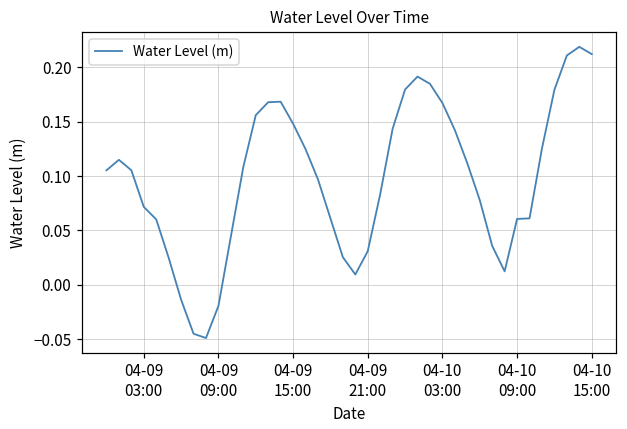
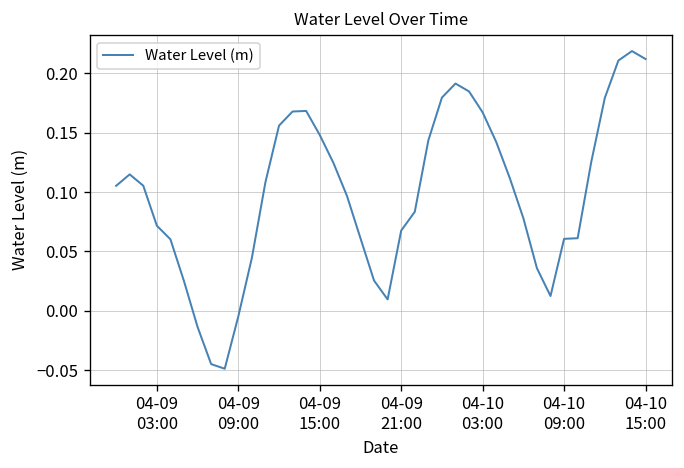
04-09 09:00: -0.02 -> 0.00
04-09 21:00: 0.03 -> 0.07
